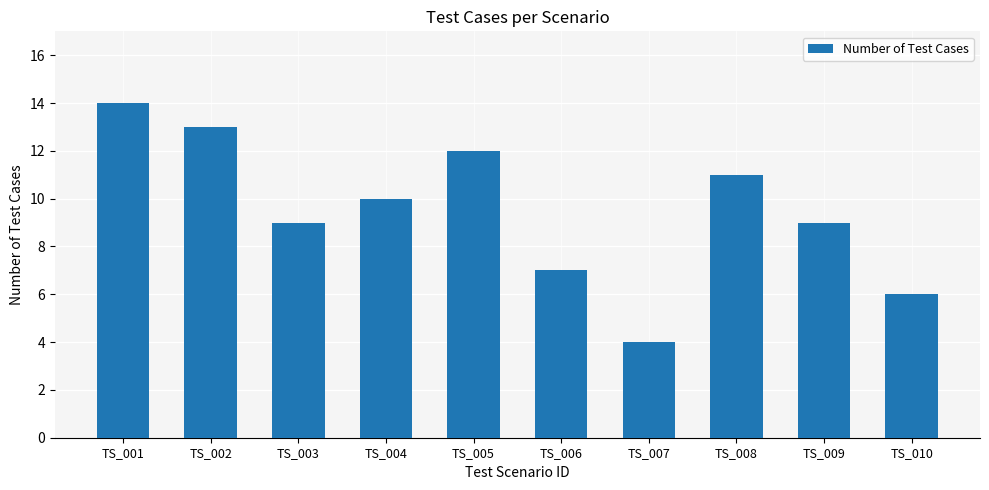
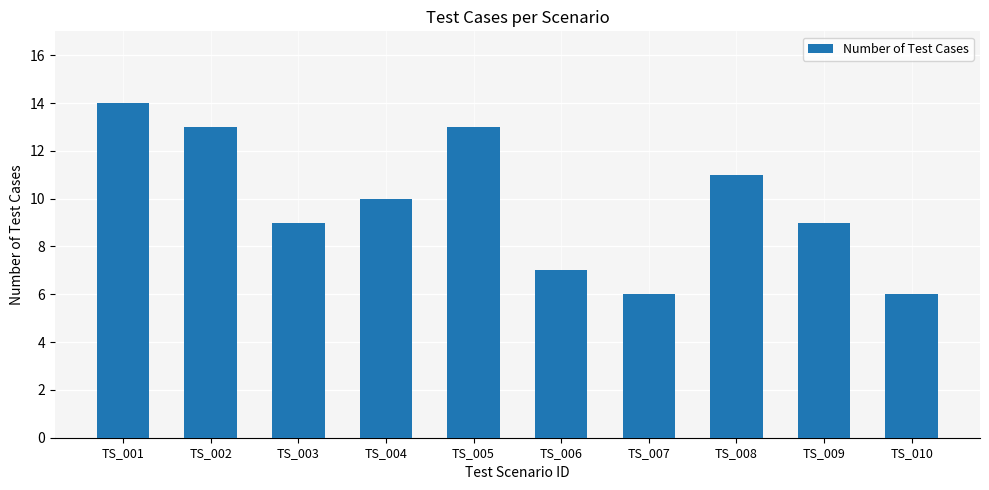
TS_005: 12 -> 13
TS_007: 4 -> 6
